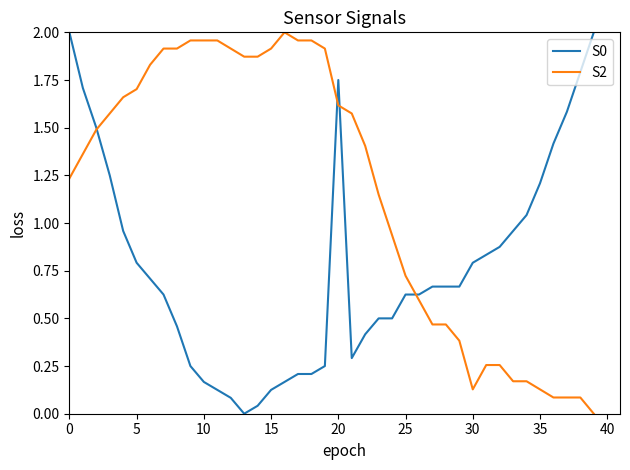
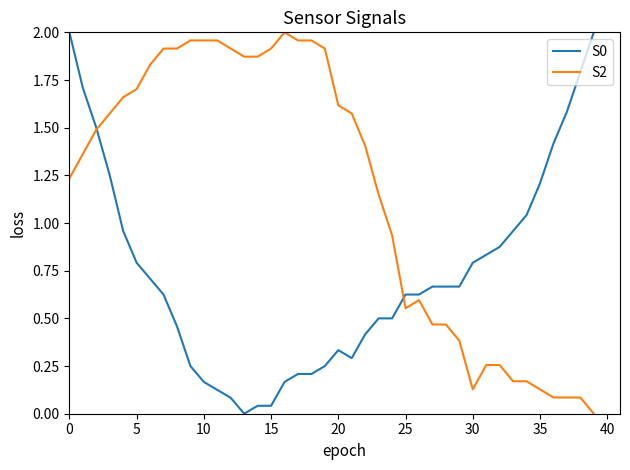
S0, 15: 0.13 -> 0.04
S0, 20: 1.75 -> 0.33
S2, 25: 0.72 -> 0.55
